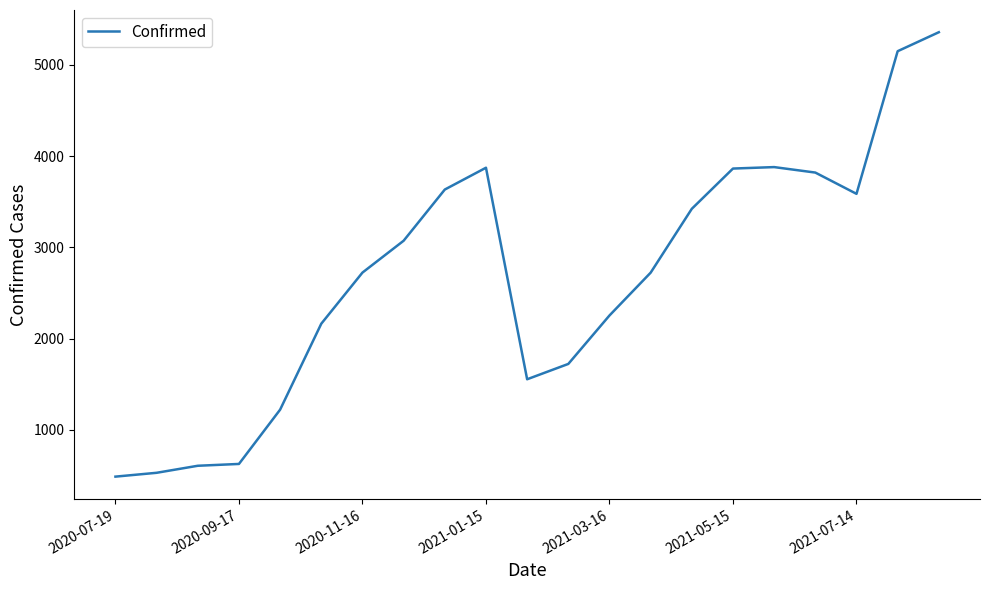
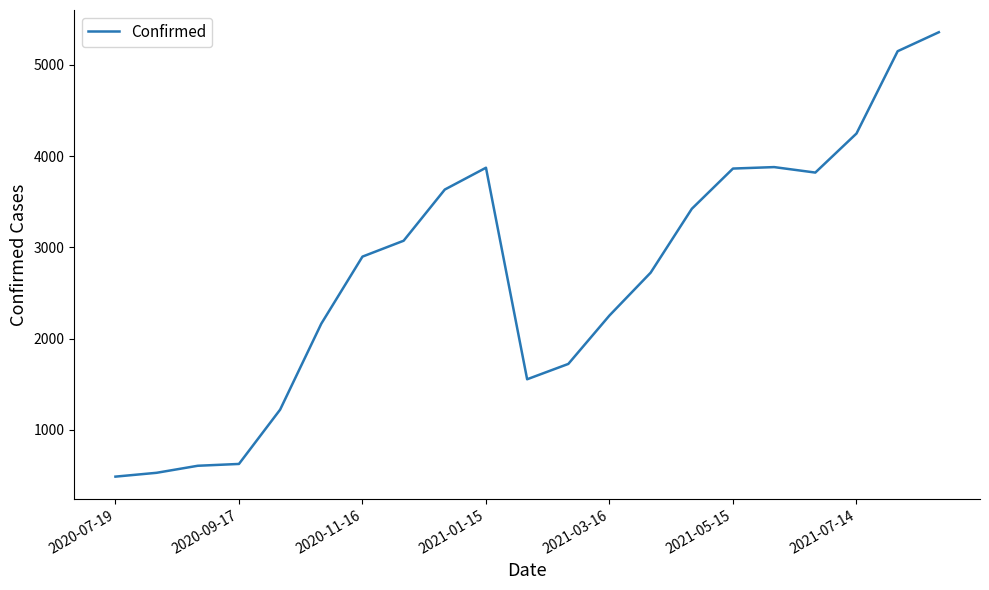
2020-11-16: 2700 -> 2900
2021-07-14: 3600 -> 4200
